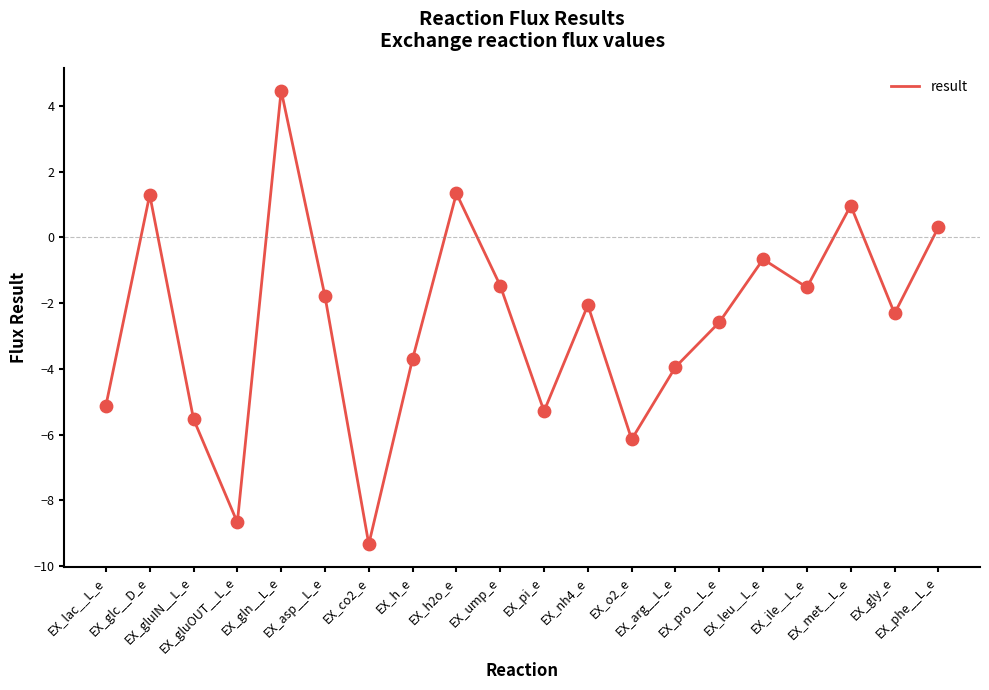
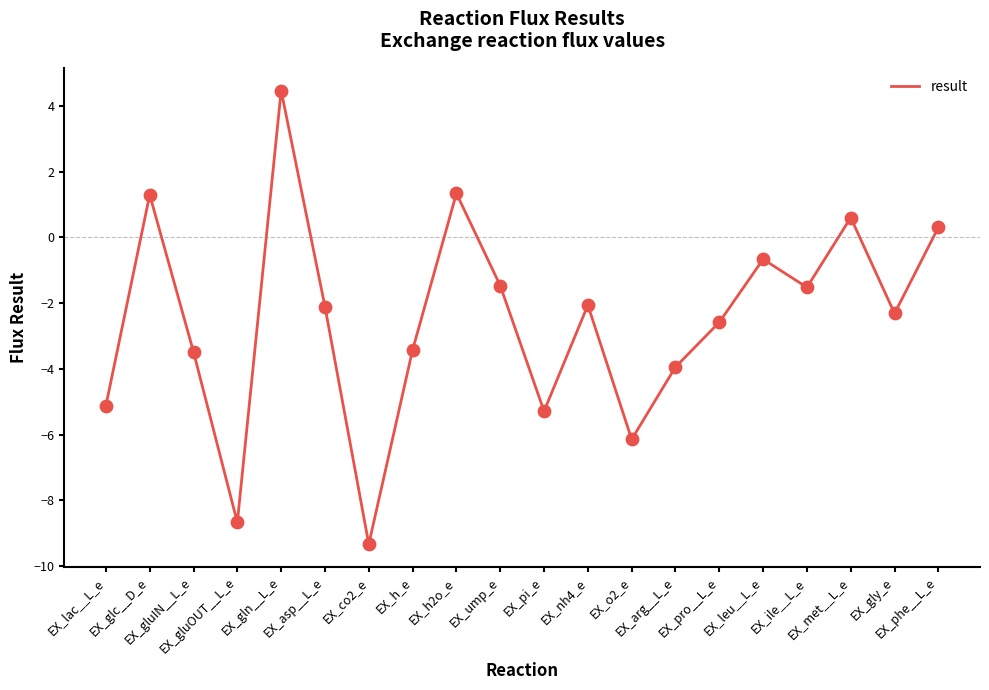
EX_gluIN__L_e: -5.5 -> -3.5
EX_asp__L_e: -1.8 -> -2.1
EX_h_e: -3.7 -> -3.4
EX_met__L_e: 1.0 -> 0.6
